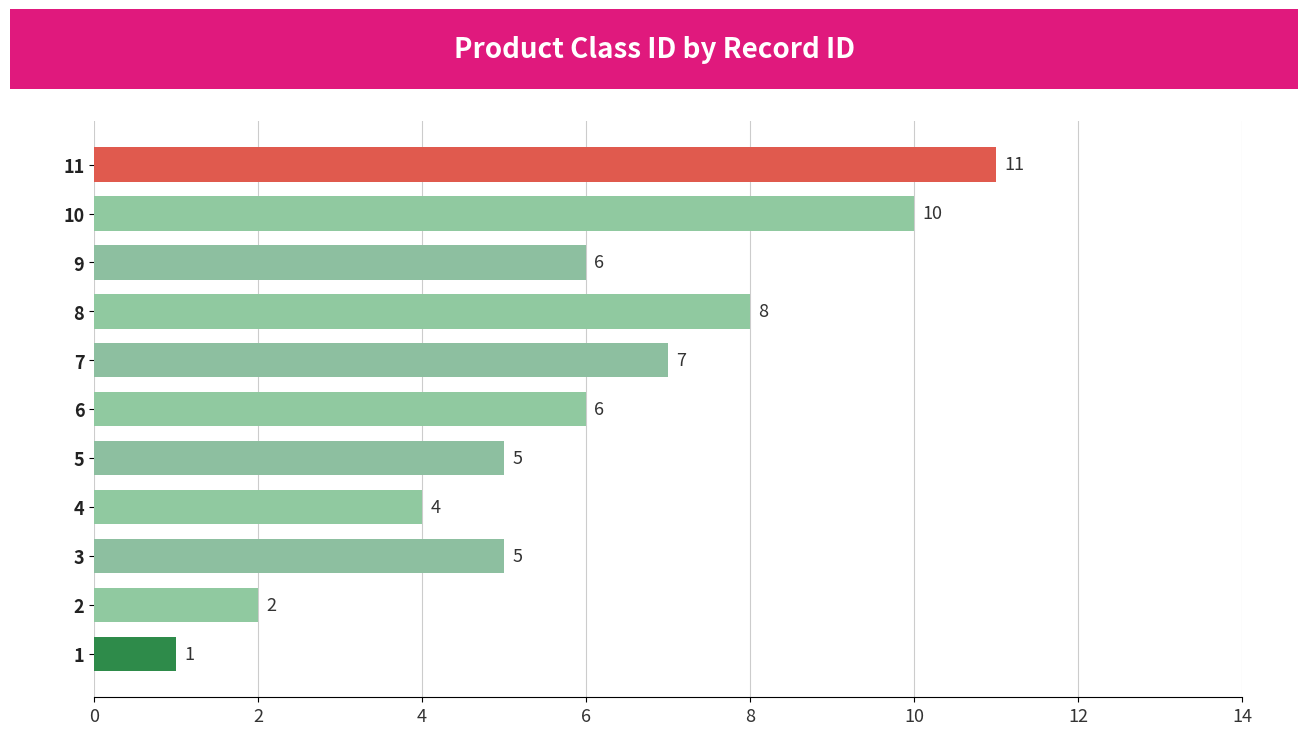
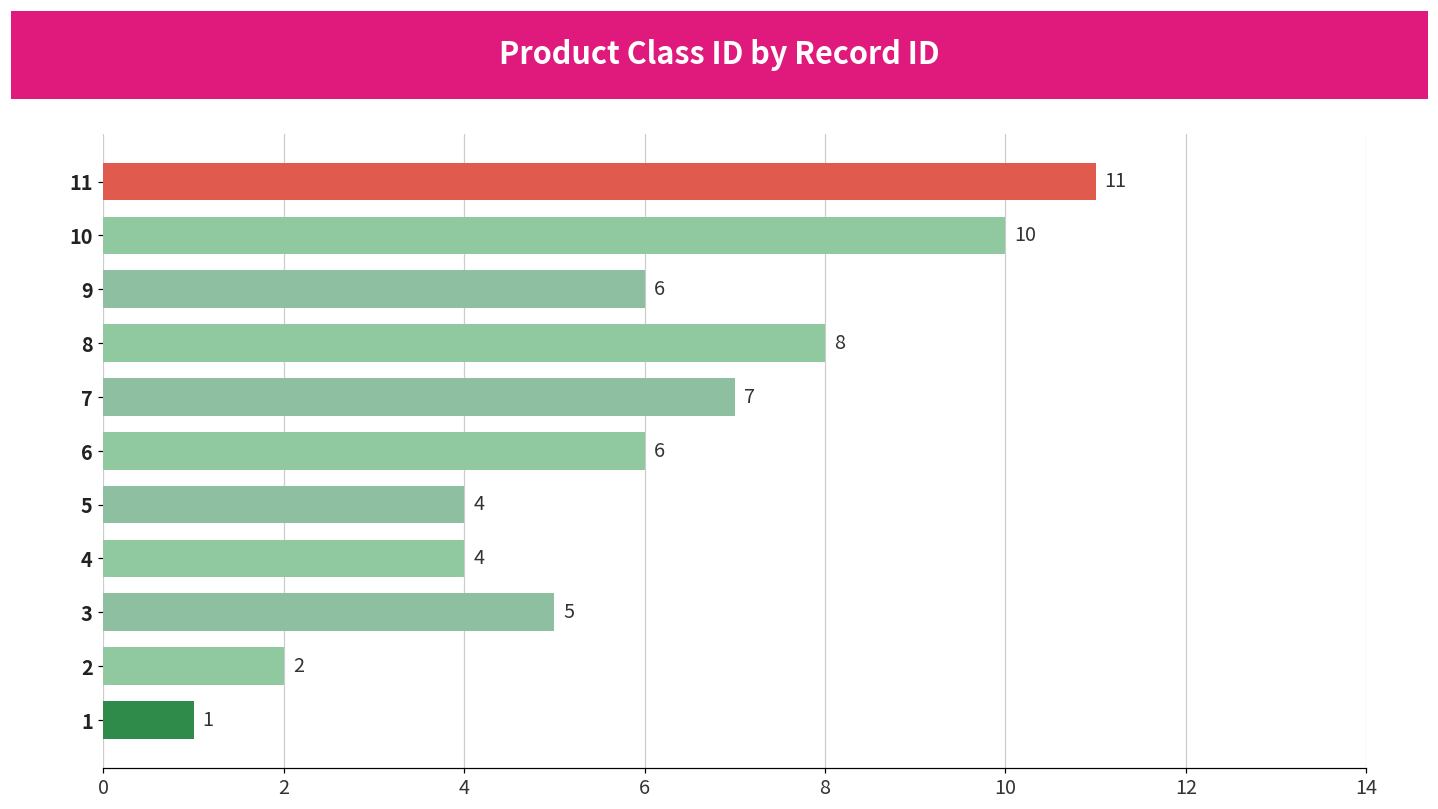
5: 5 -> 4
